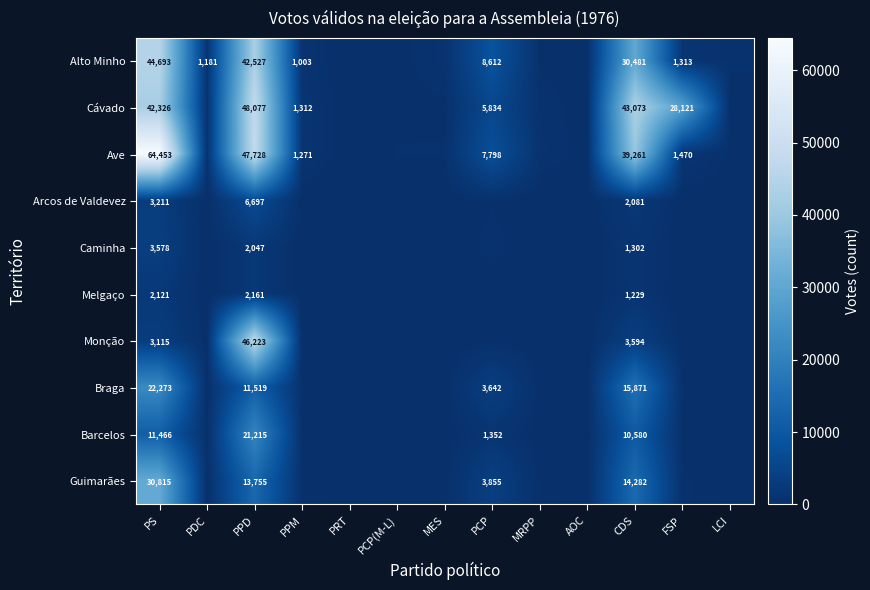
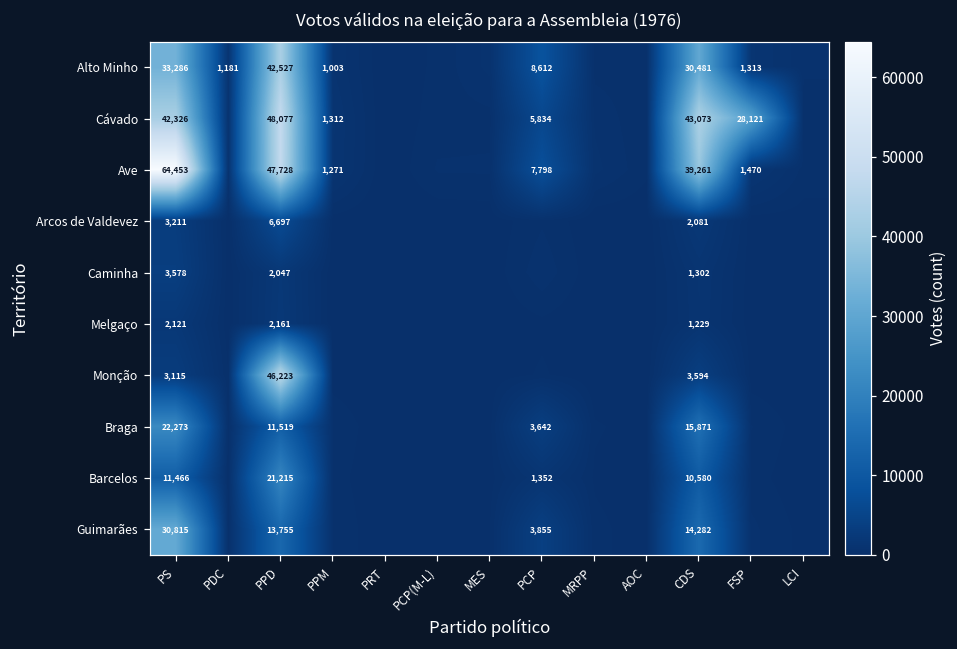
Alto Minho, PS: 44,693 -> 33,286
